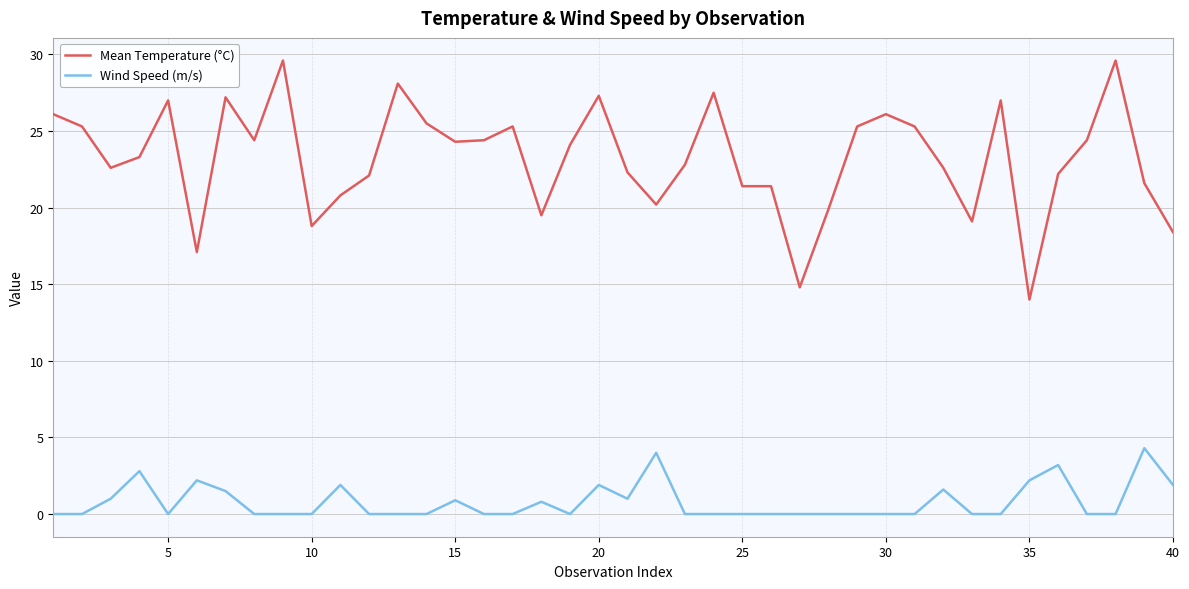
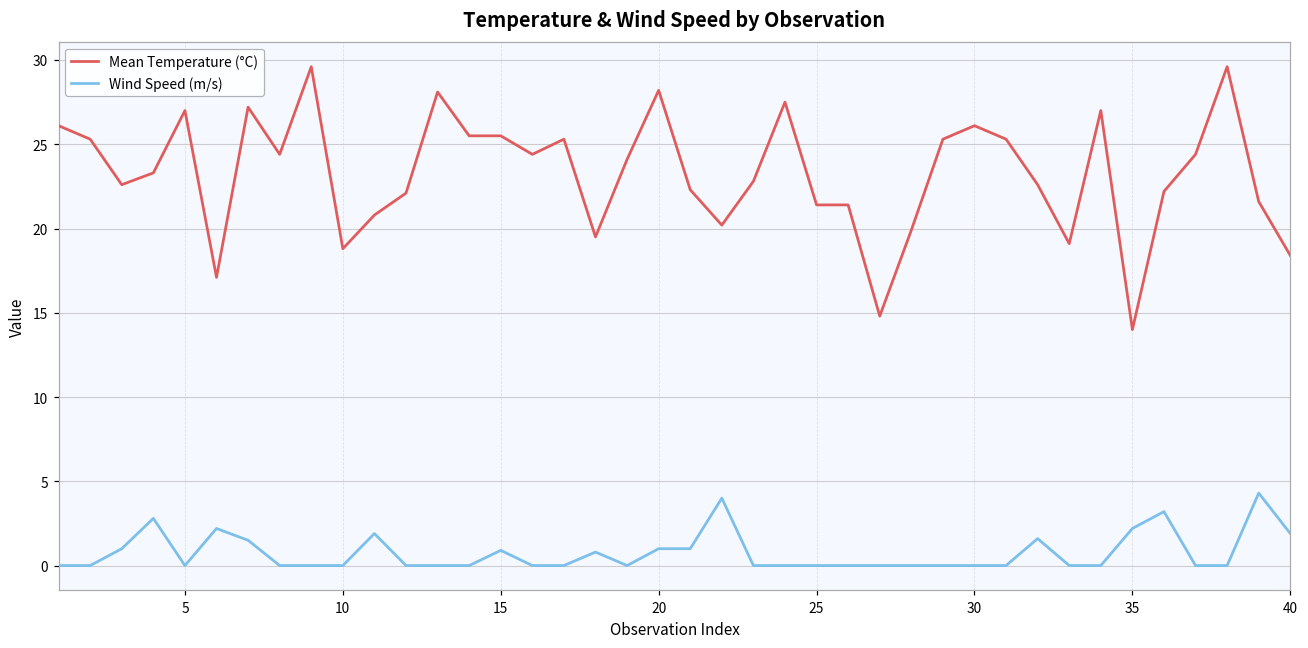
Mean Temperature (°C), 15: 24.3 -> 25.5
Mean Temperature (°C), 20: 27.3 -> 28.2
Wind Speed (m/s), 20: 1.9 -> 1.0
